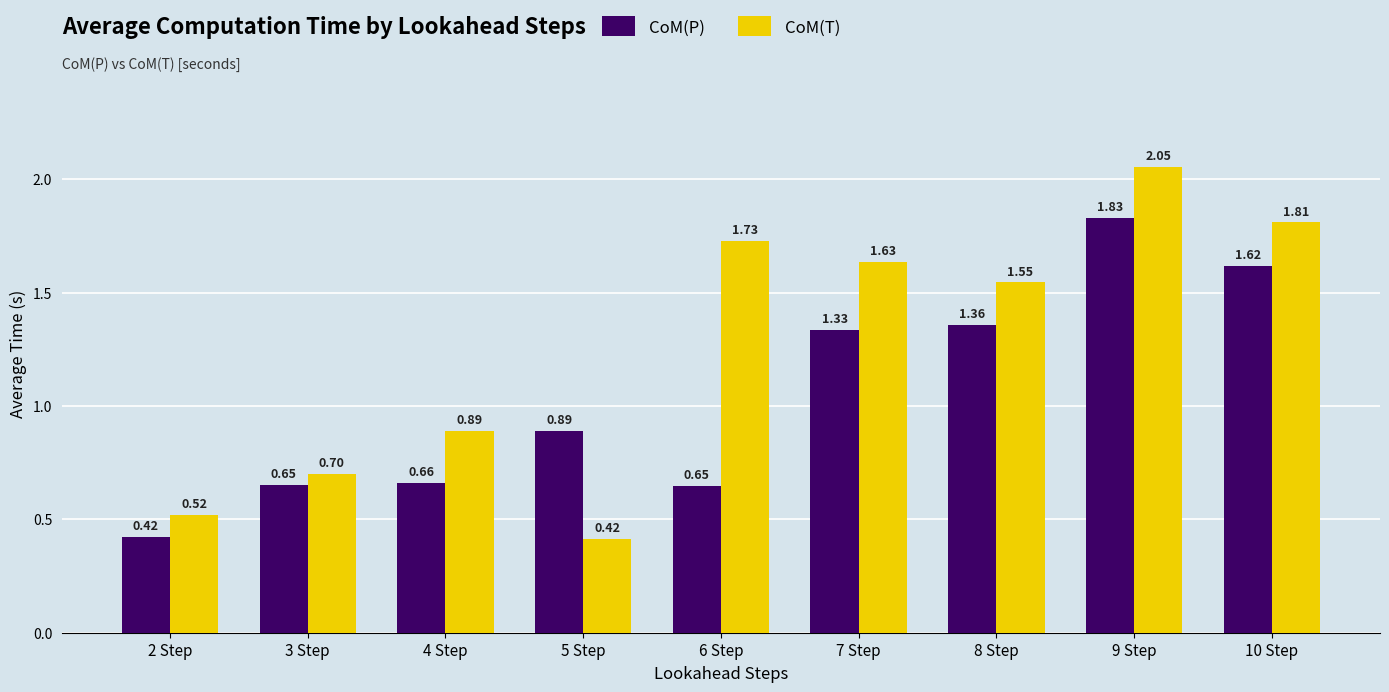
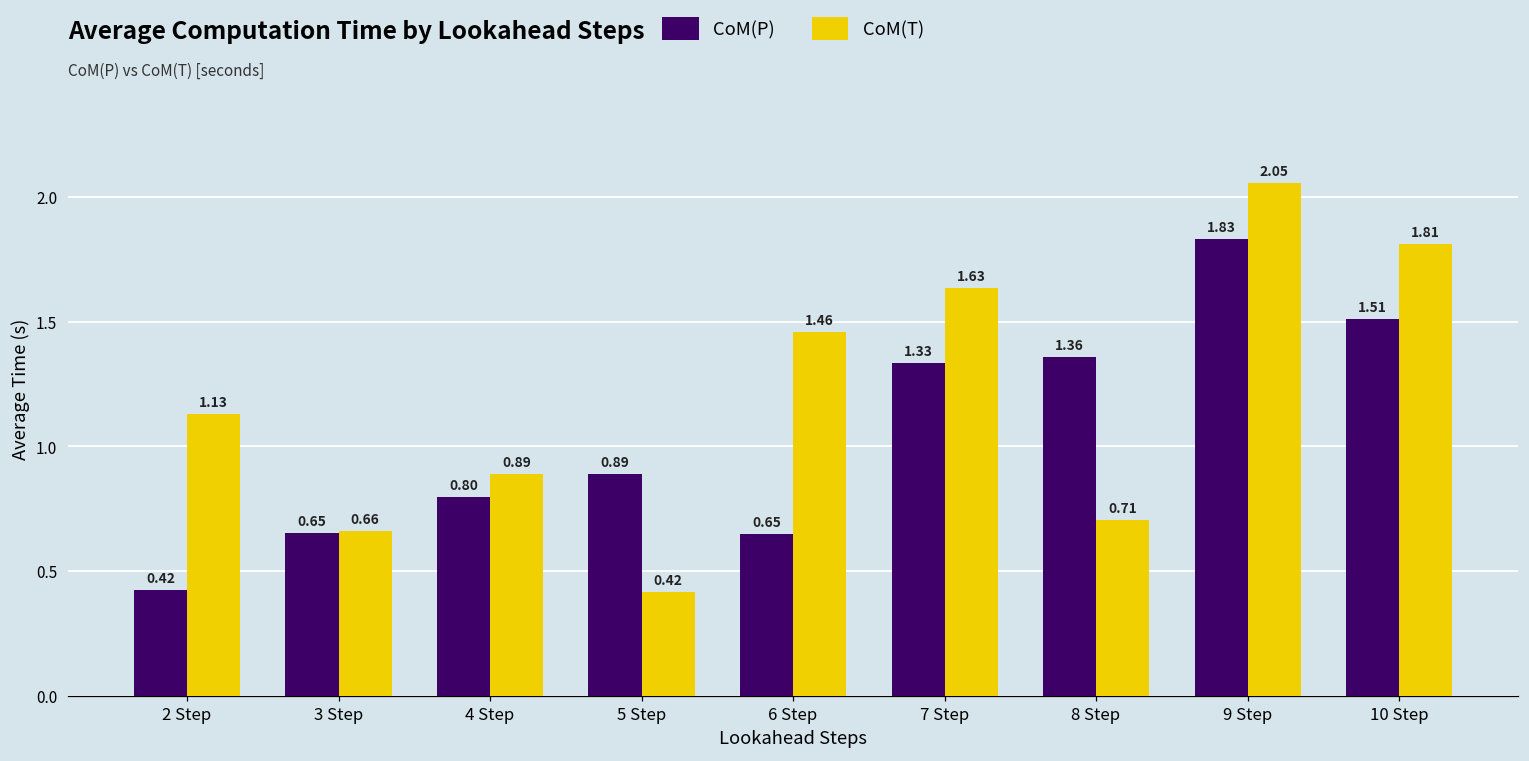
CoM(T), 2 Step: 0.52 -> 1.13
CoM(T), 3 Step: 0.70 -> 0.66
CoM(P), 4 Step: 0.66 -> 0.80
CoM(T), 6 Step: 1.73 -> 1.46
CoM(T), 8 Step: 1.55 -> 0.71
CoM(P), 10 Step: 1.62 -> 1.51
